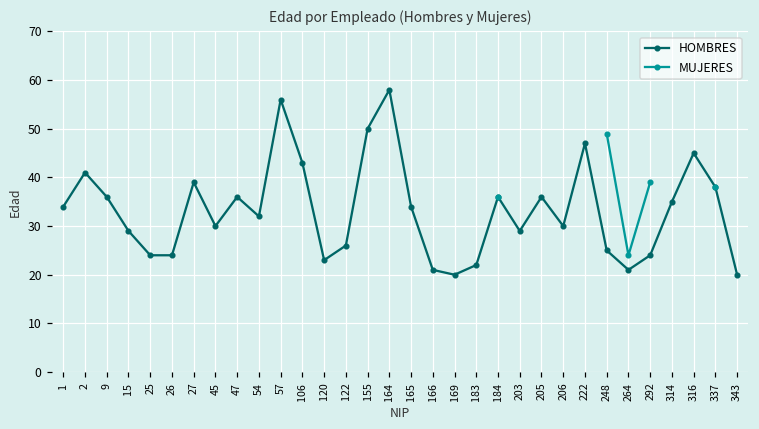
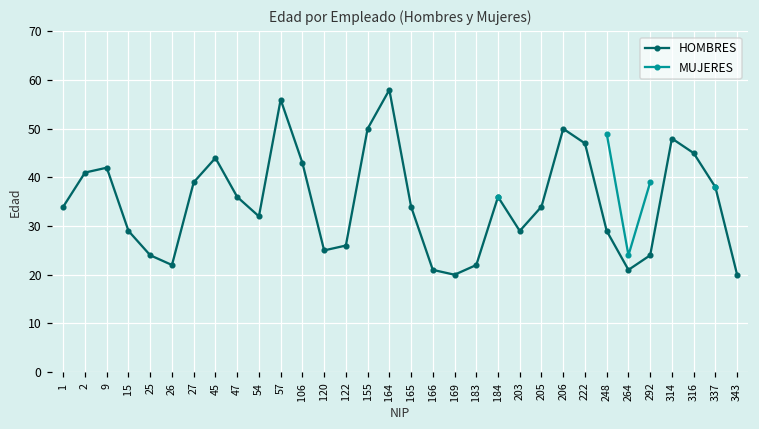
HOMBRES, 9: 36 -> 42
HOMBRES, 26: 24 -> 22
HOMBRES, 45: 30 -> 44
HOMBRES, 120: 23 -> 25
HOMBRES, 205: 36 -> 34
HOMBRES, 206: 30 -> 50
HOMBRES, 248: 25 -> 29
HOMBRES, 314: 35 -> 48
